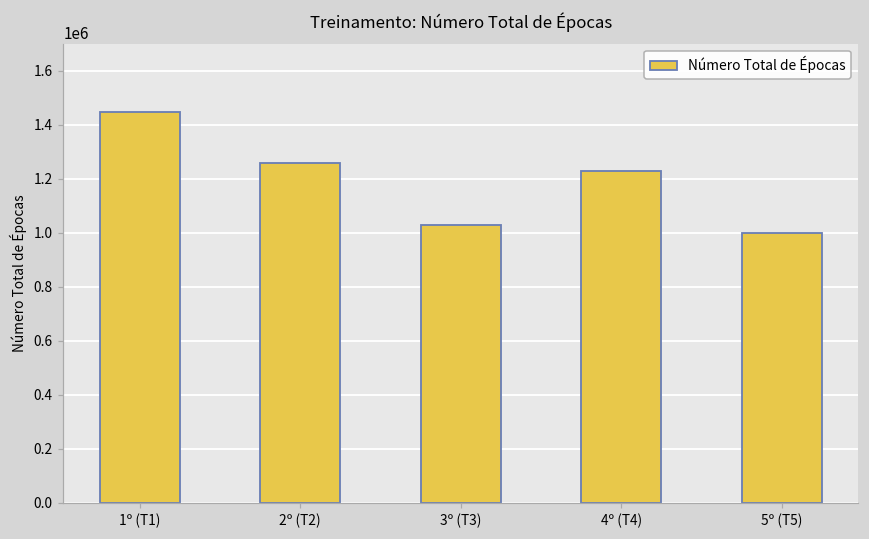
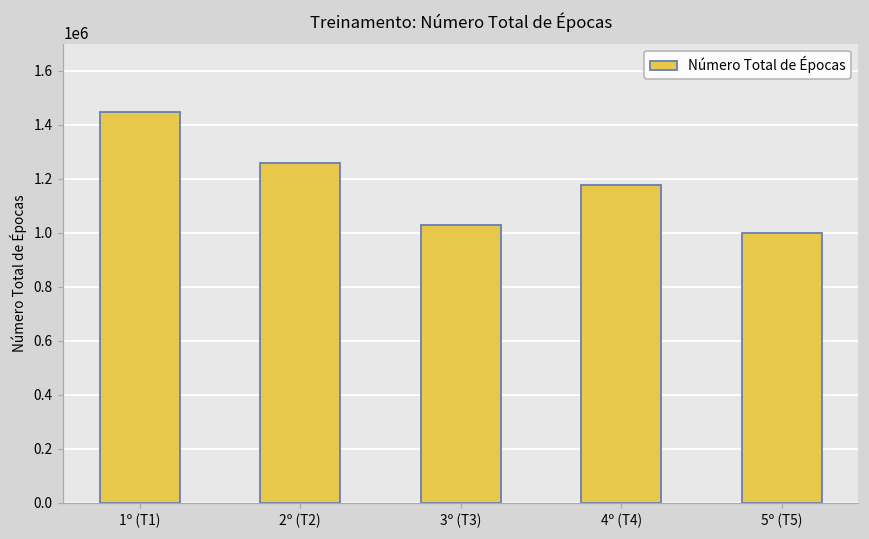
4º (T4): 1230000 -> 1180000
